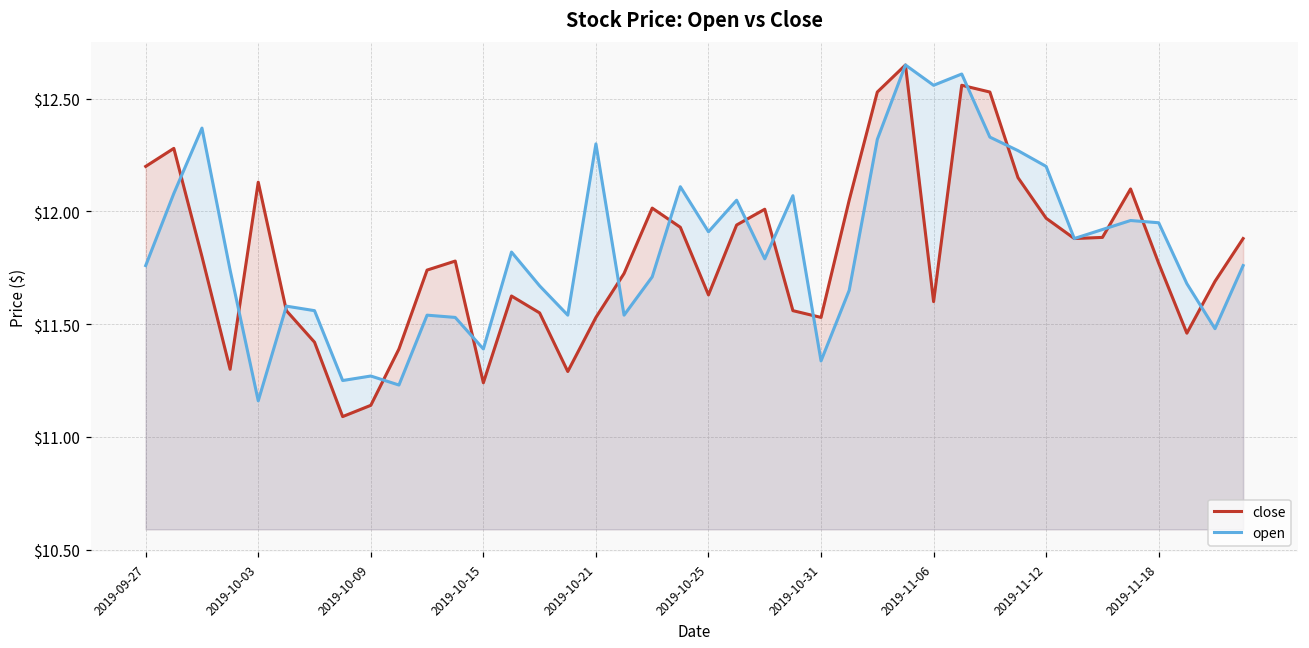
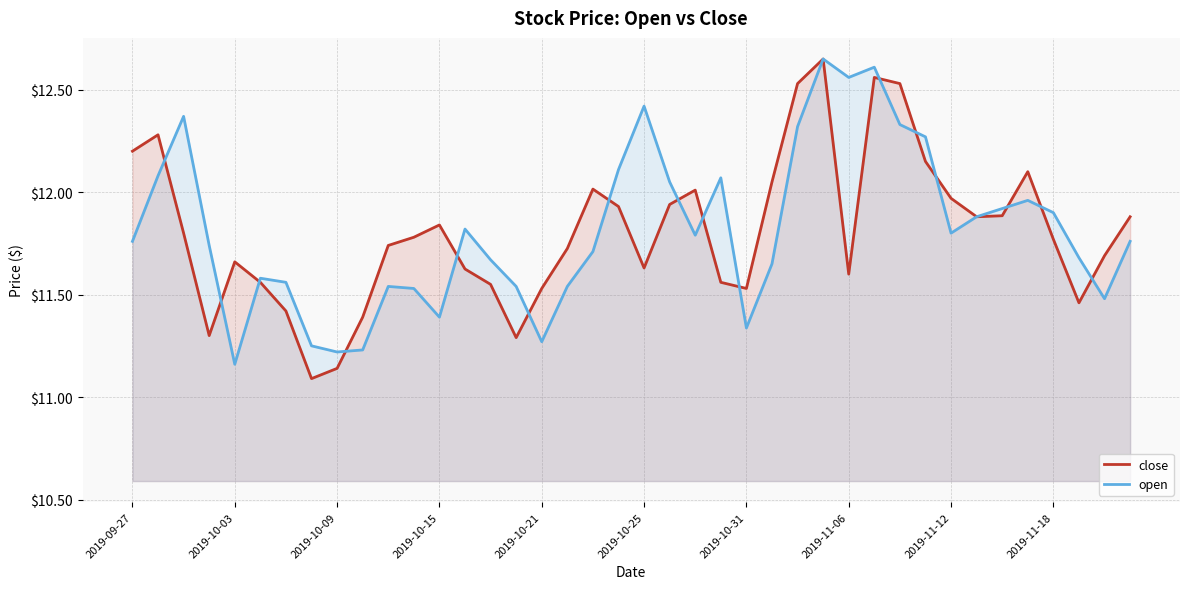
close, 2019-10-03: $12.13 -> $11.66
open, 2019-10-09: $11.27 -> $11.22
close, 2019-10-15: $11.24 -> $11.84
open, 2019-10-21: $12.30 -> $11.27
open, 2019-10-25: $11.91 -> $12.42
open, 2019-11-12: $12.2 -> $11.8
open, 2019-11-18: $11.95 -> $11.90
